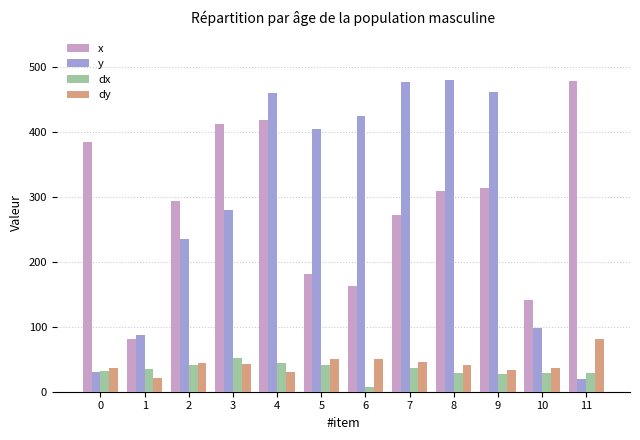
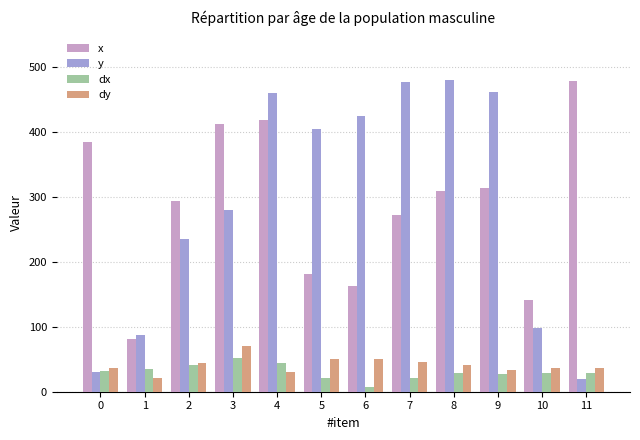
dy, 3: 40 -> 70
dx, 5: 40 -> 20
dx, 7: 40 -> 20
dy, 11: 80 -> 40
